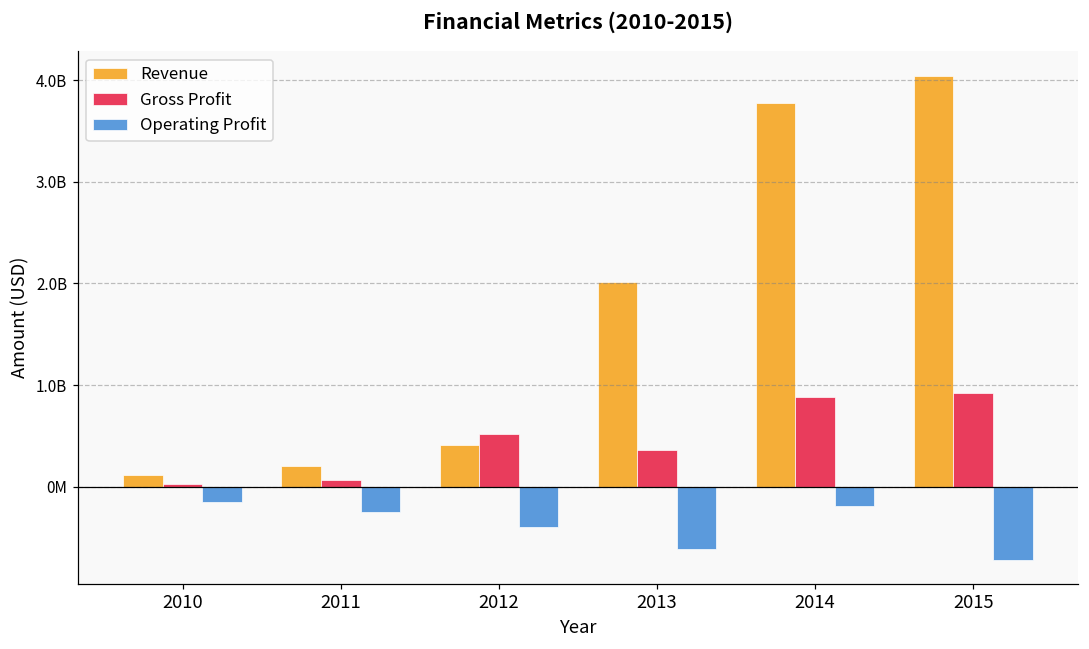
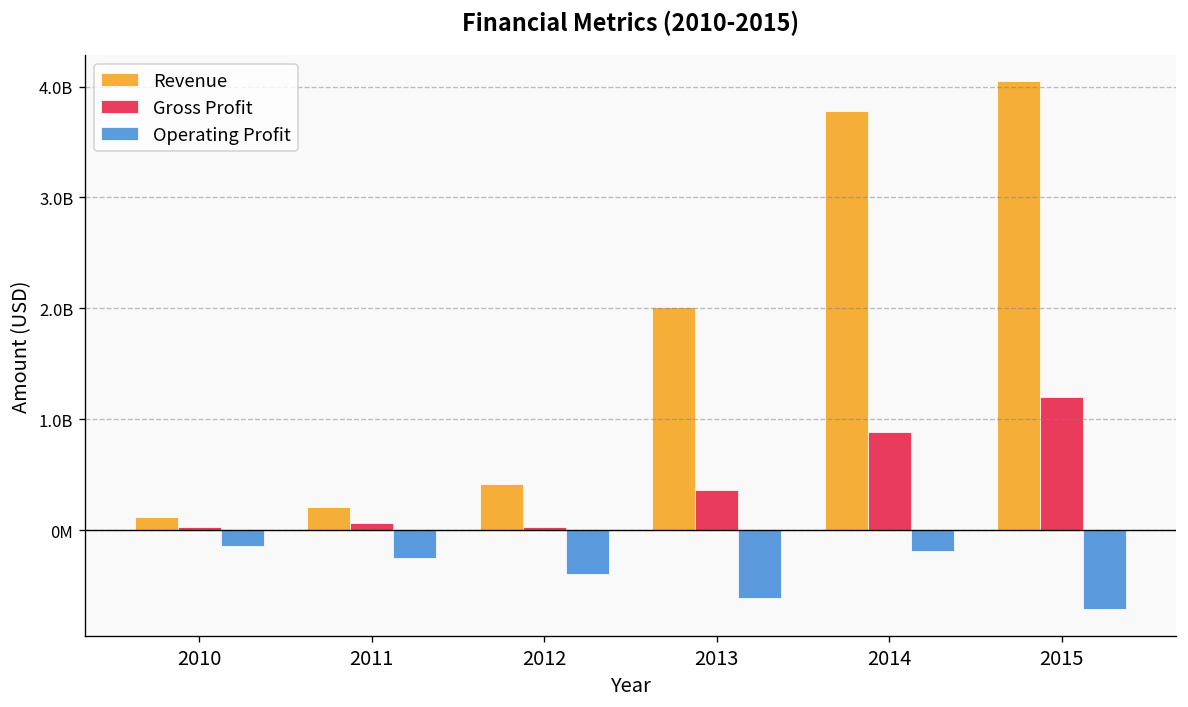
Gross Profit, 2012: 500000000 -> 0
Gross Profit, 2015: 900000000 -> 1200000000
